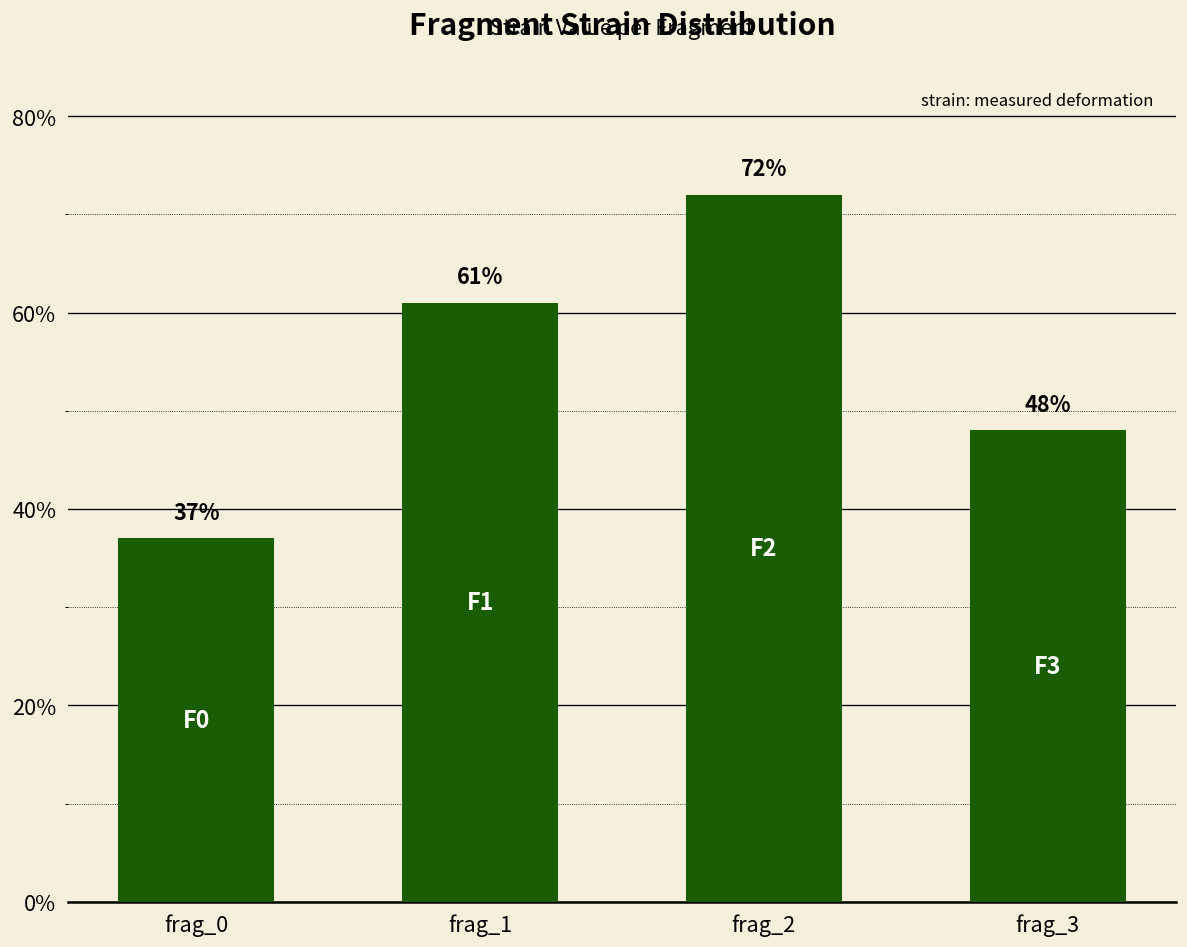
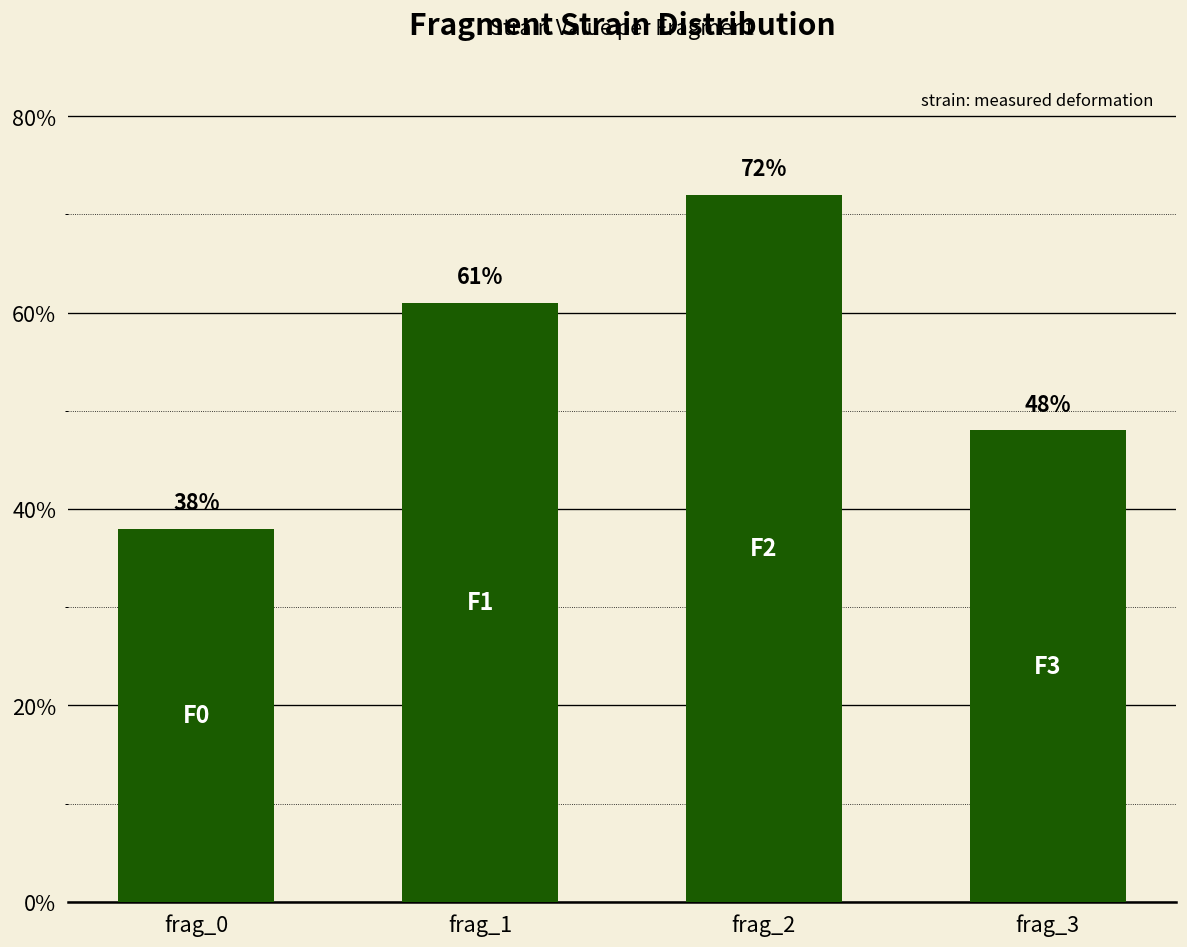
frag_0: 37% -> 38%
